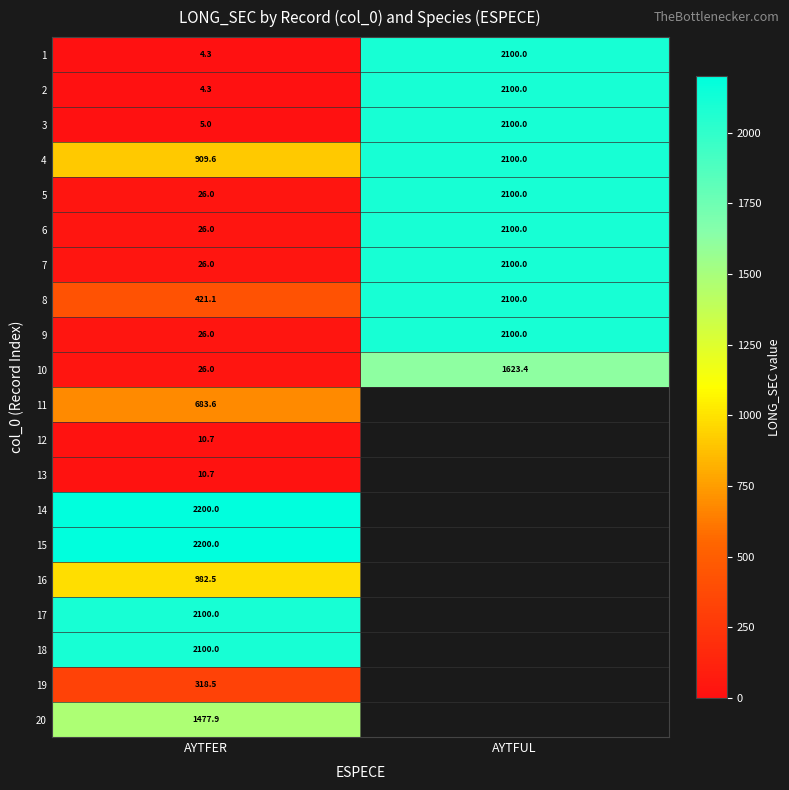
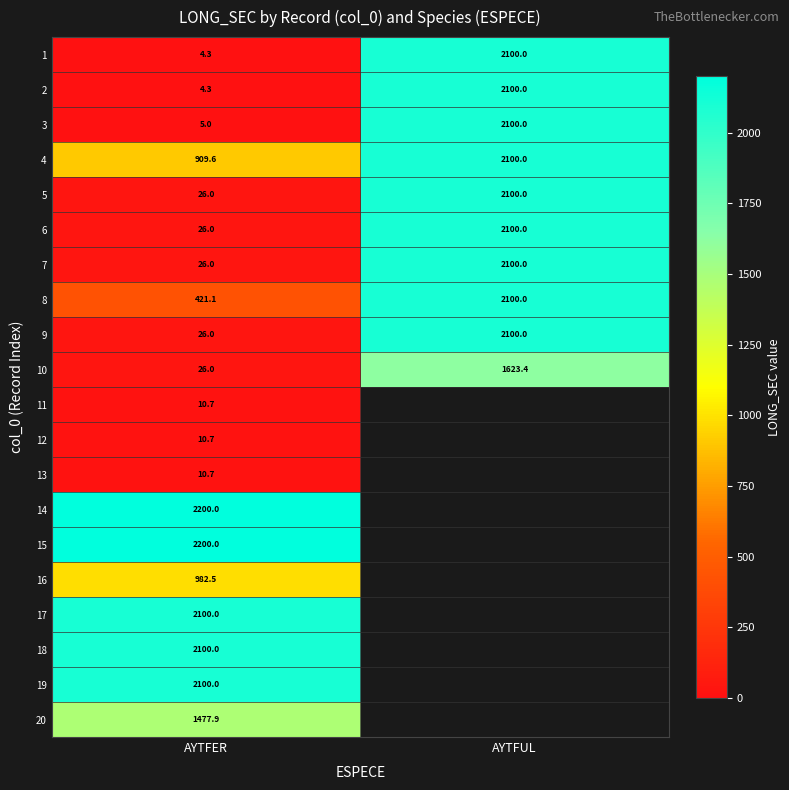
11, AYTFER: 683.6 -> 10.7
19, AYTFER: 318.5 -> 2100.0
